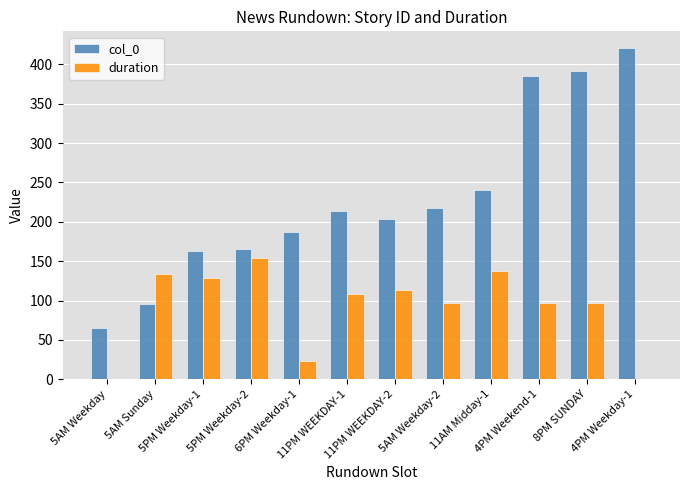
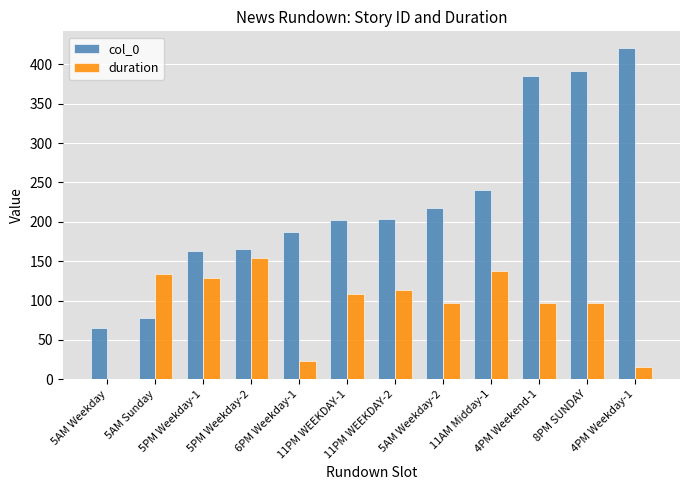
col_0, 5AM Sunday: 100 -> 80
col_0, 11PM WEEKDAY-1: 210 -> 200
duration, 4PM Weekday-1: 0 -> 20
